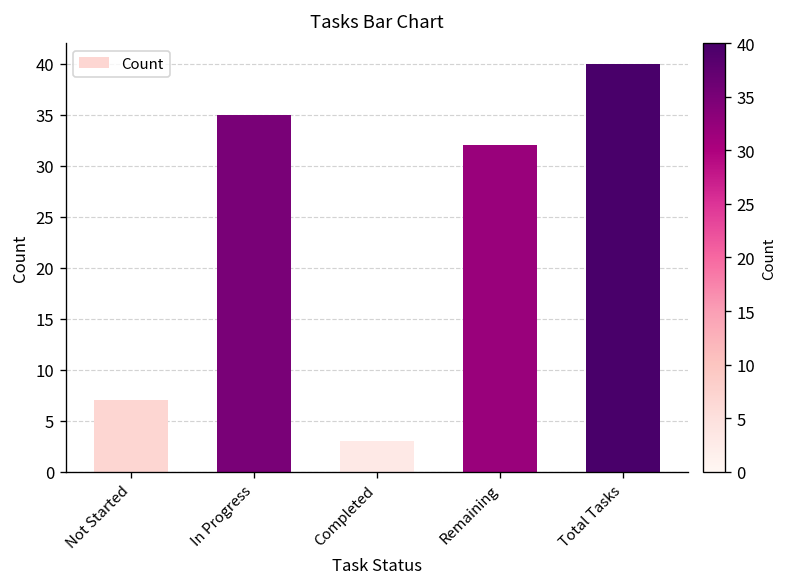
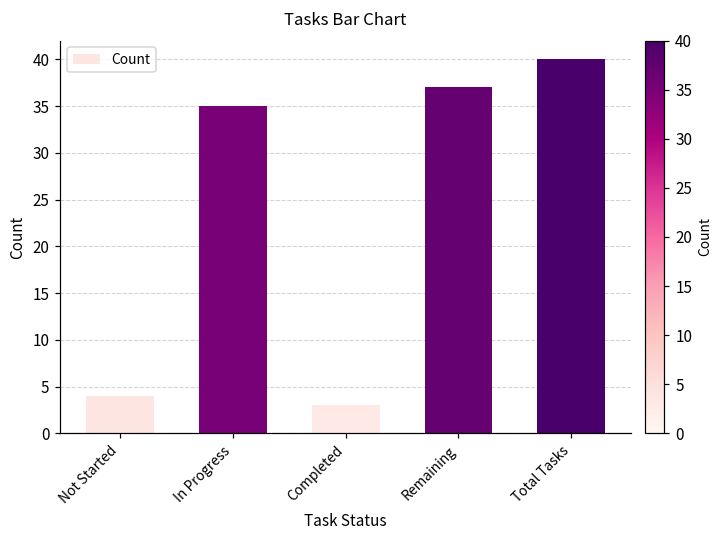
Not Started: 7 -> 4
Remaining: 32 -> 37
